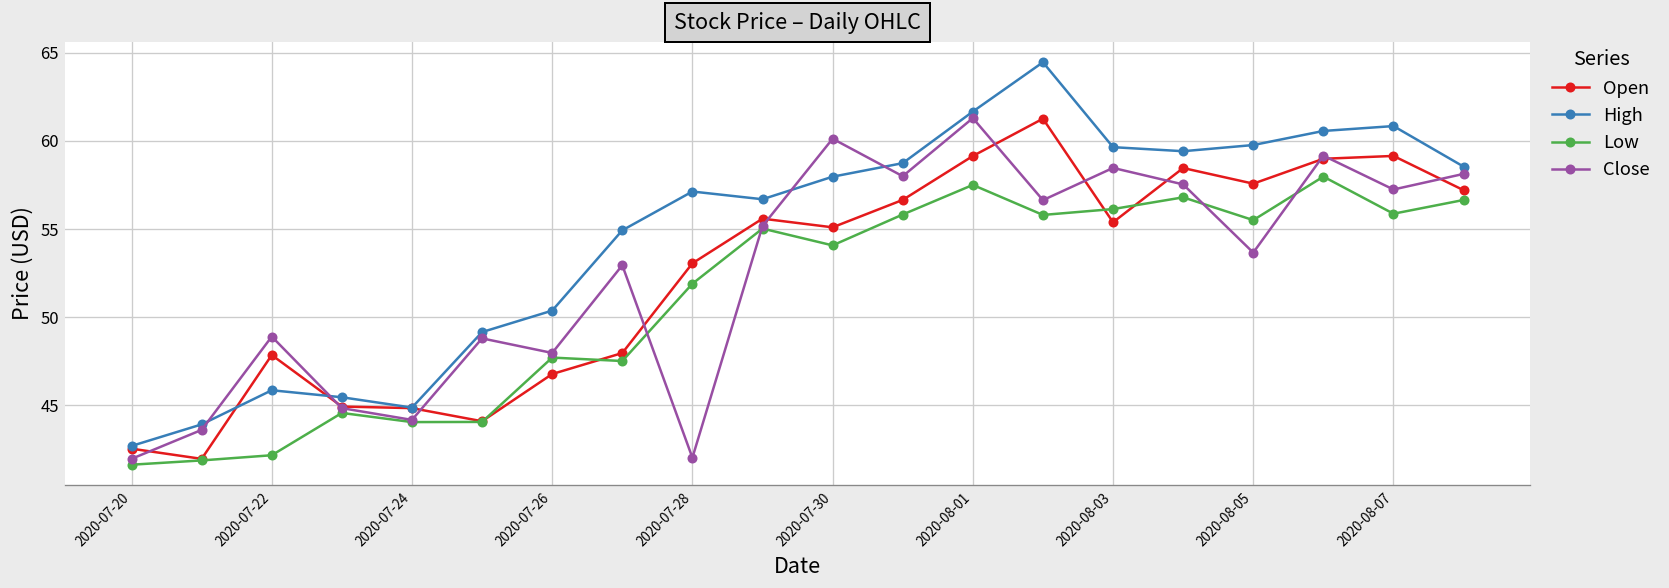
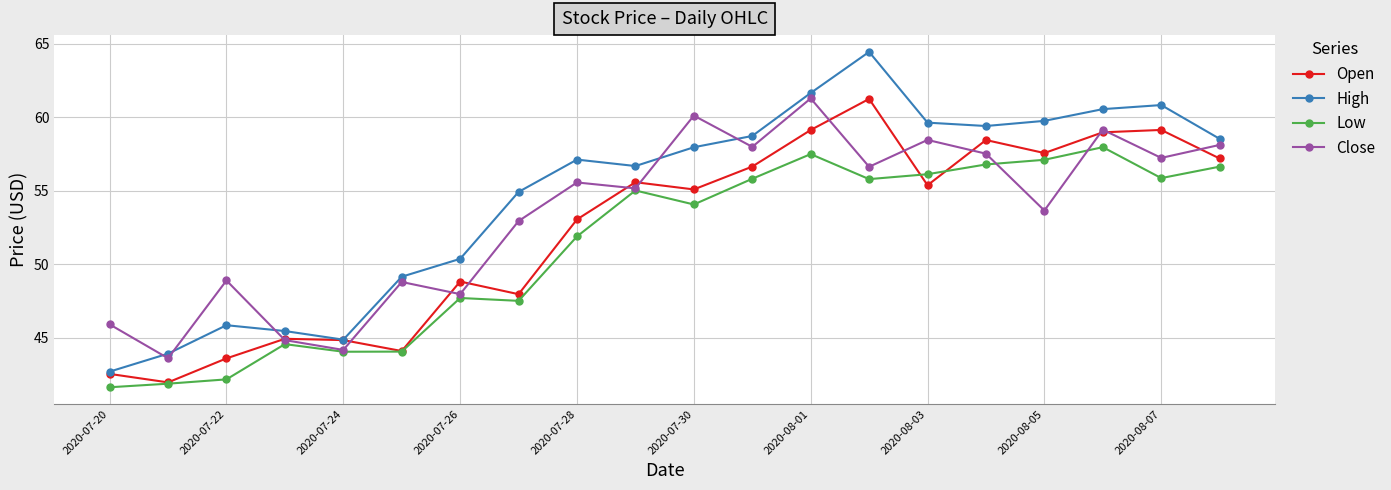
Close, 2020-07-20: 42.0 -> 45.9
Open, 2020-07-22: 47.9 -> 43.6
Open, 2020-07-26: 46.8 -> 48.8
Close, 2020-07-28: 42.0 -> 55.6
Low, 2020-08-05: 55.5 -> 57.1
